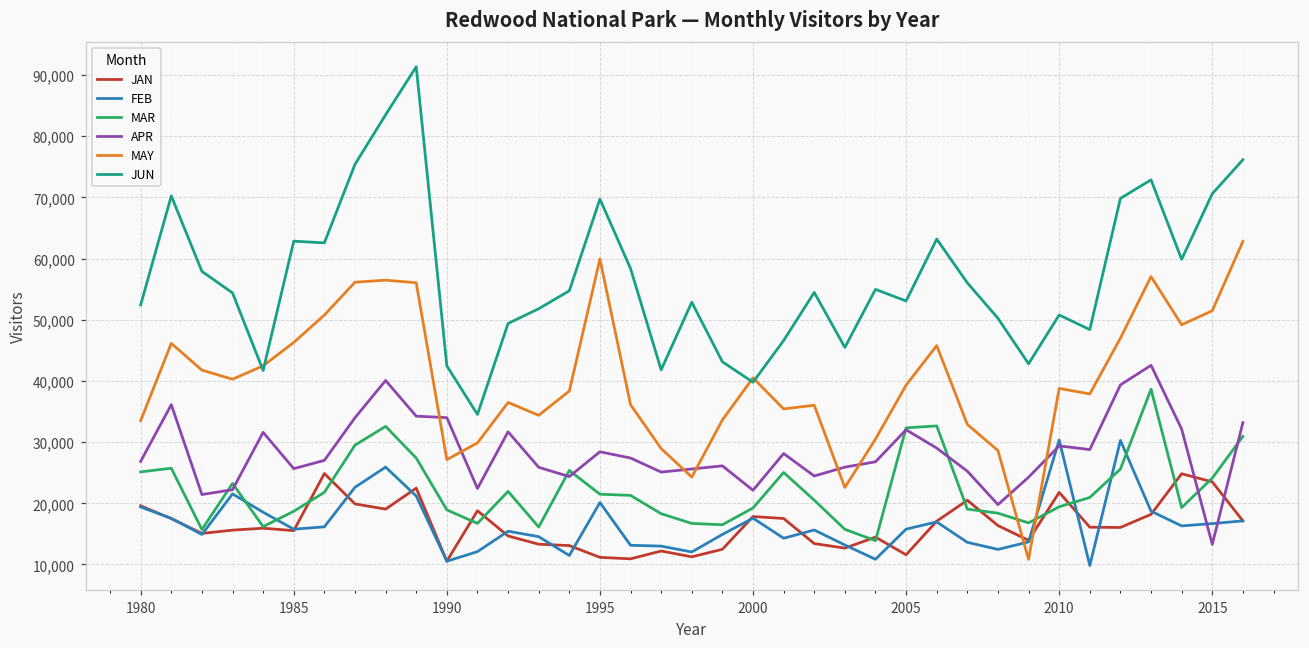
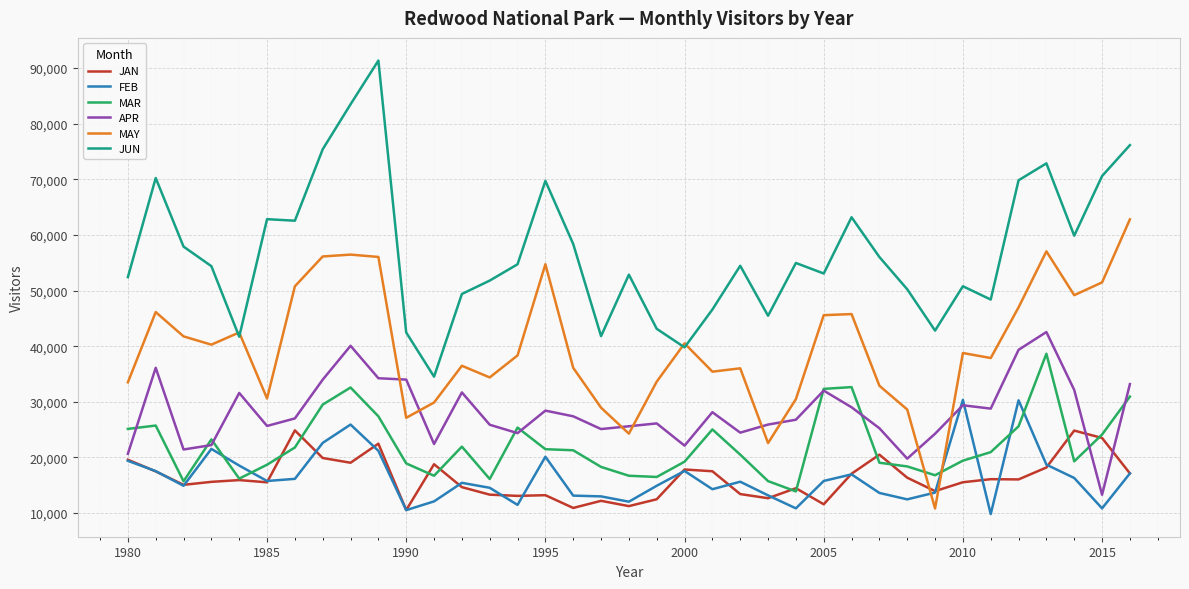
APR, 1980: 27,000 -> 21,000
MAY, 1985: 46,000 -> 31,000
JAN, 1995: 11,000 -> 13,000
MAY, 1995: 60,000 -> 55,000
MAY, 2005: 39,000 -> 46,000
JAN, 2010: 22,000 -> 16,000
FEB, 2015: 17,000 -> 11,000
